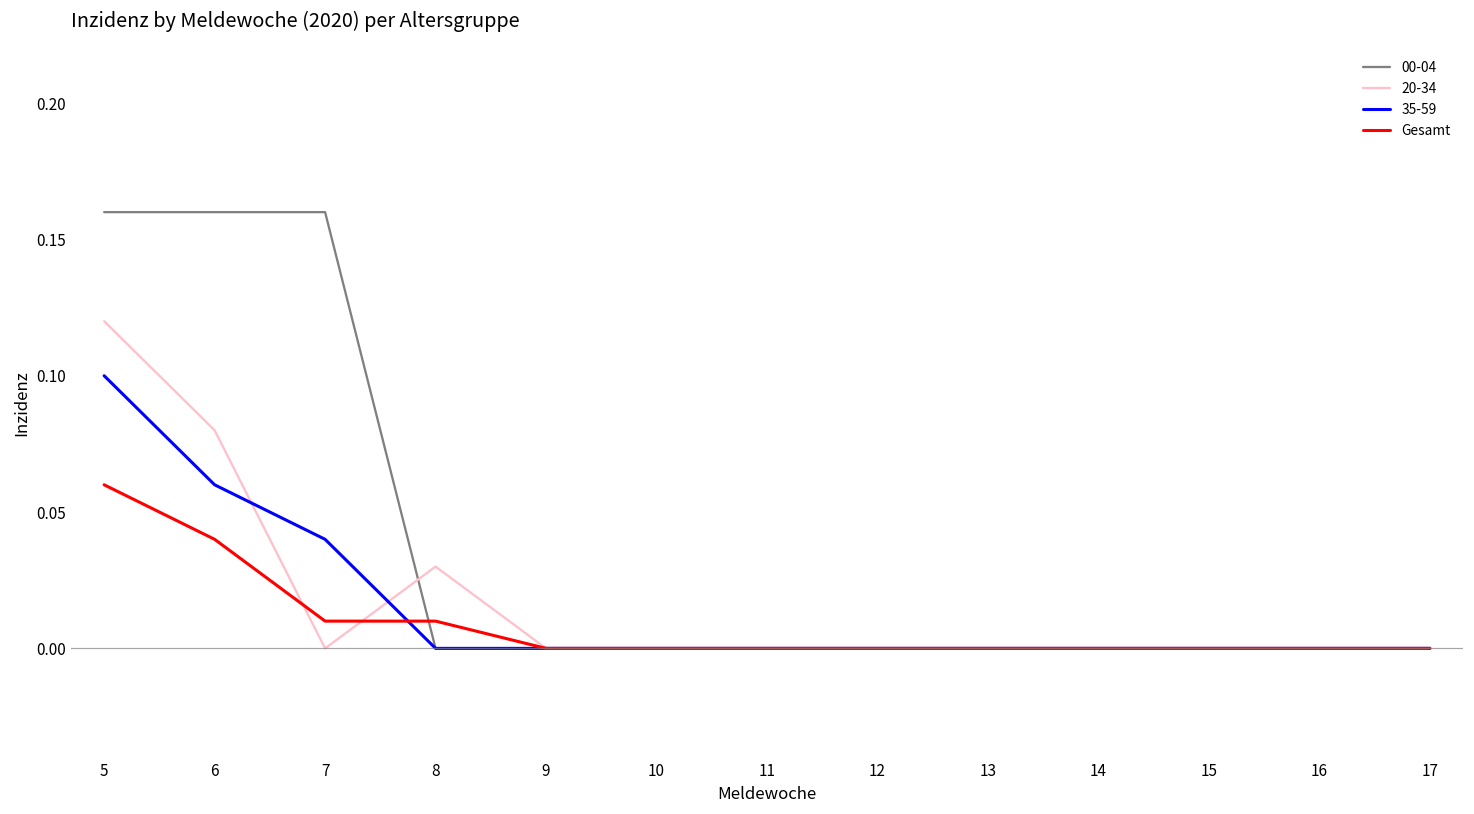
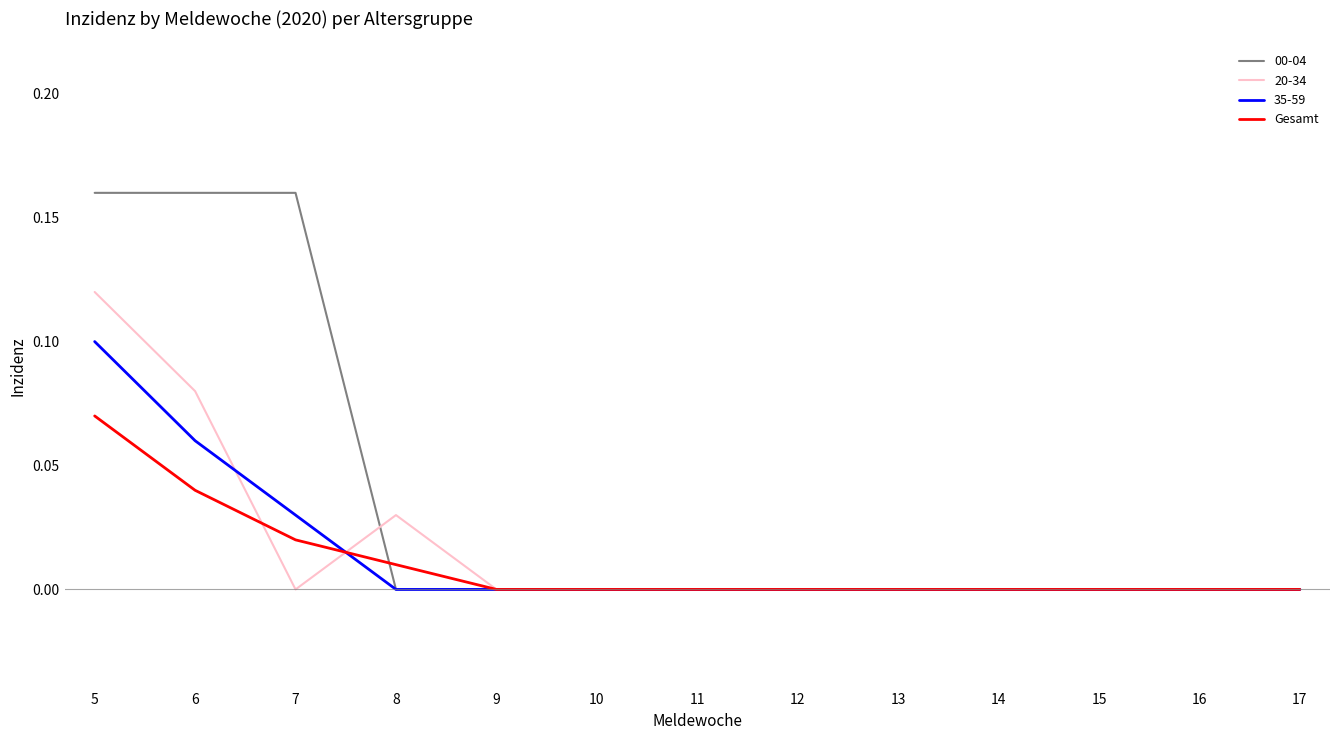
Gesamt, 5: 0.06 -> 0.07
35-59, 7: 0.04 -> 0.03
Gesamt, 7: 0.01 -> 0.02
